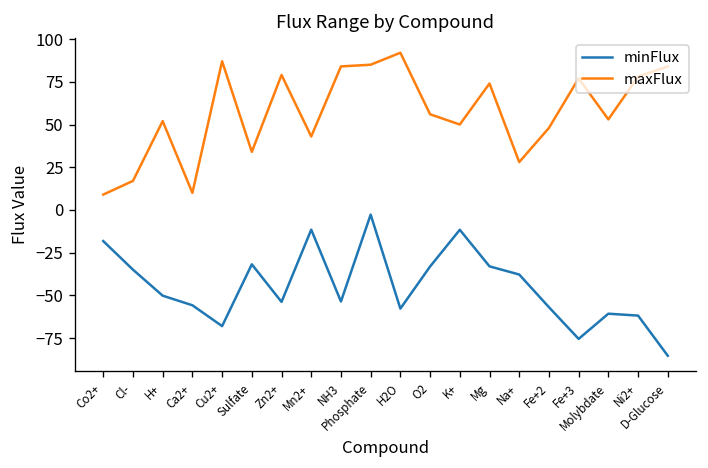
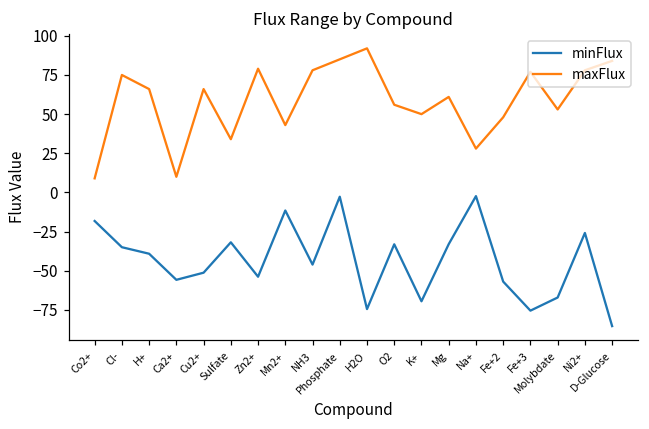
maxFlux, Cl-: 17 -> 75
minFlux, H+: -50 -> -39
maxFlux, H+: 52 -> 66
minFlux, Cu2+: -68 -> -51
maxFlux, Cu2+: 87 -> 66
minFlux, NH3: -54 -> -46
maxFlux, NH3: 84 -> 78
minFlux, H2O: -58 -> -74
minFlux, K+: -12 -> -69
maxFlux, Mg: 74 -> 61
minFlux, Na+: -38 -> -2
minFlux, Molybdate: -61 -> -67
minFlux, Ni2+: -62 -> -26
